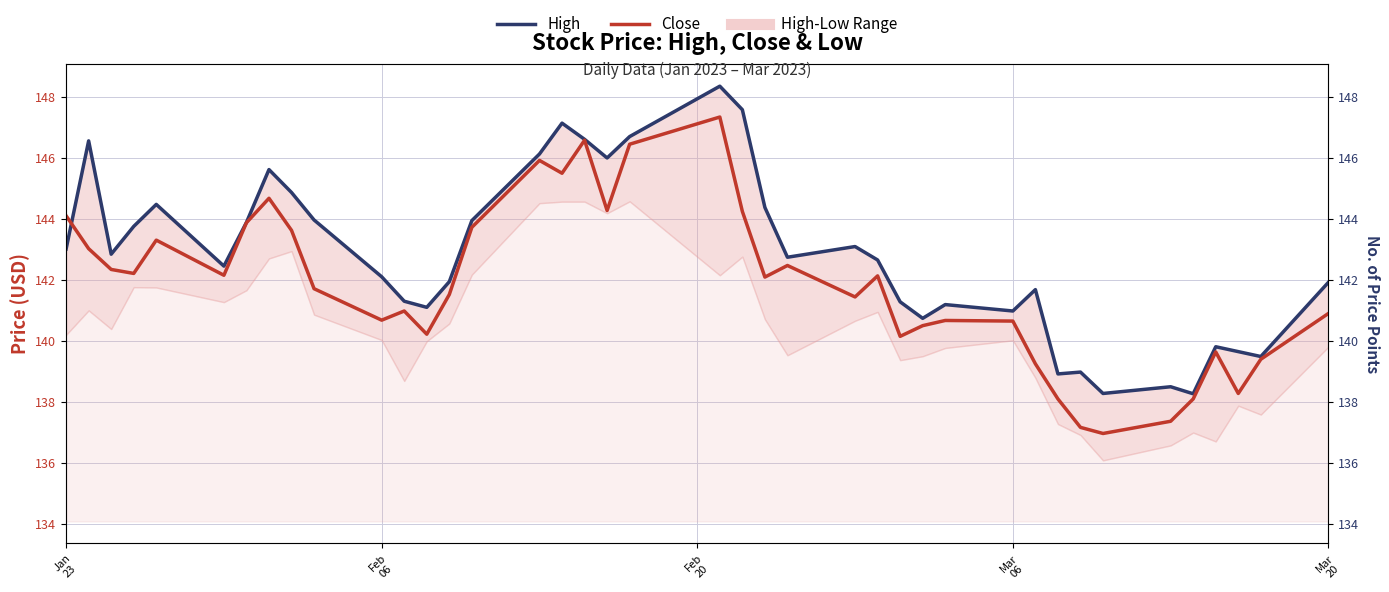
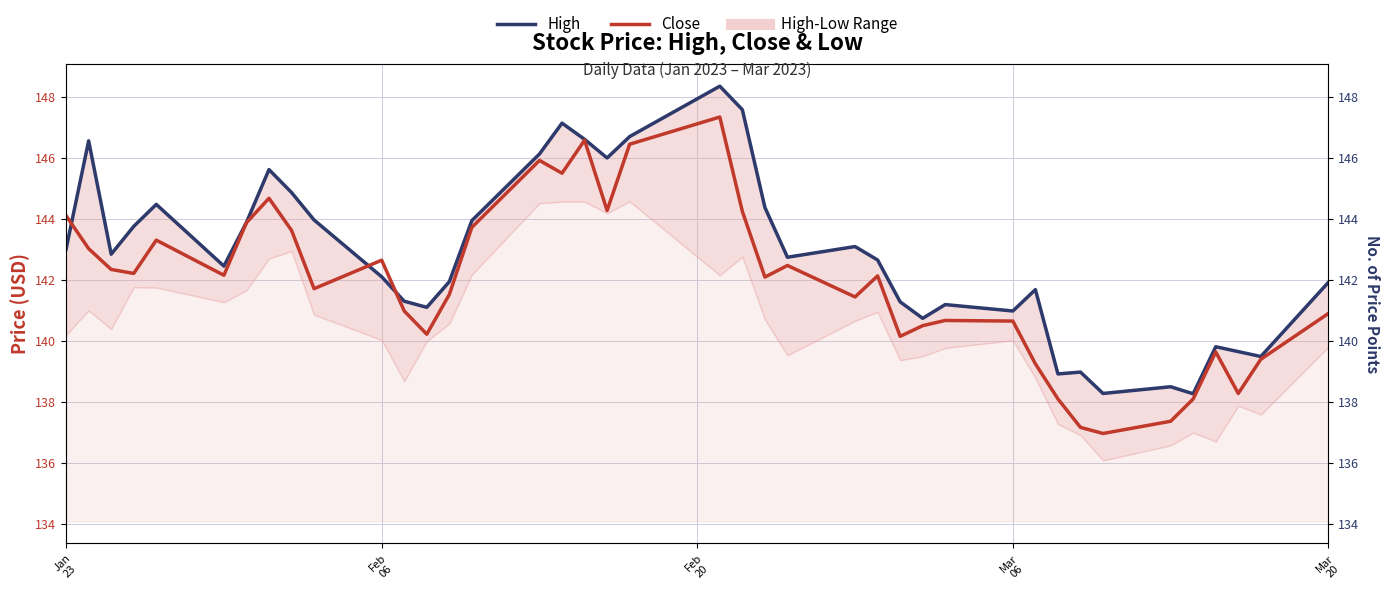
Close, Feb 06: 140.7 -> 142.6
